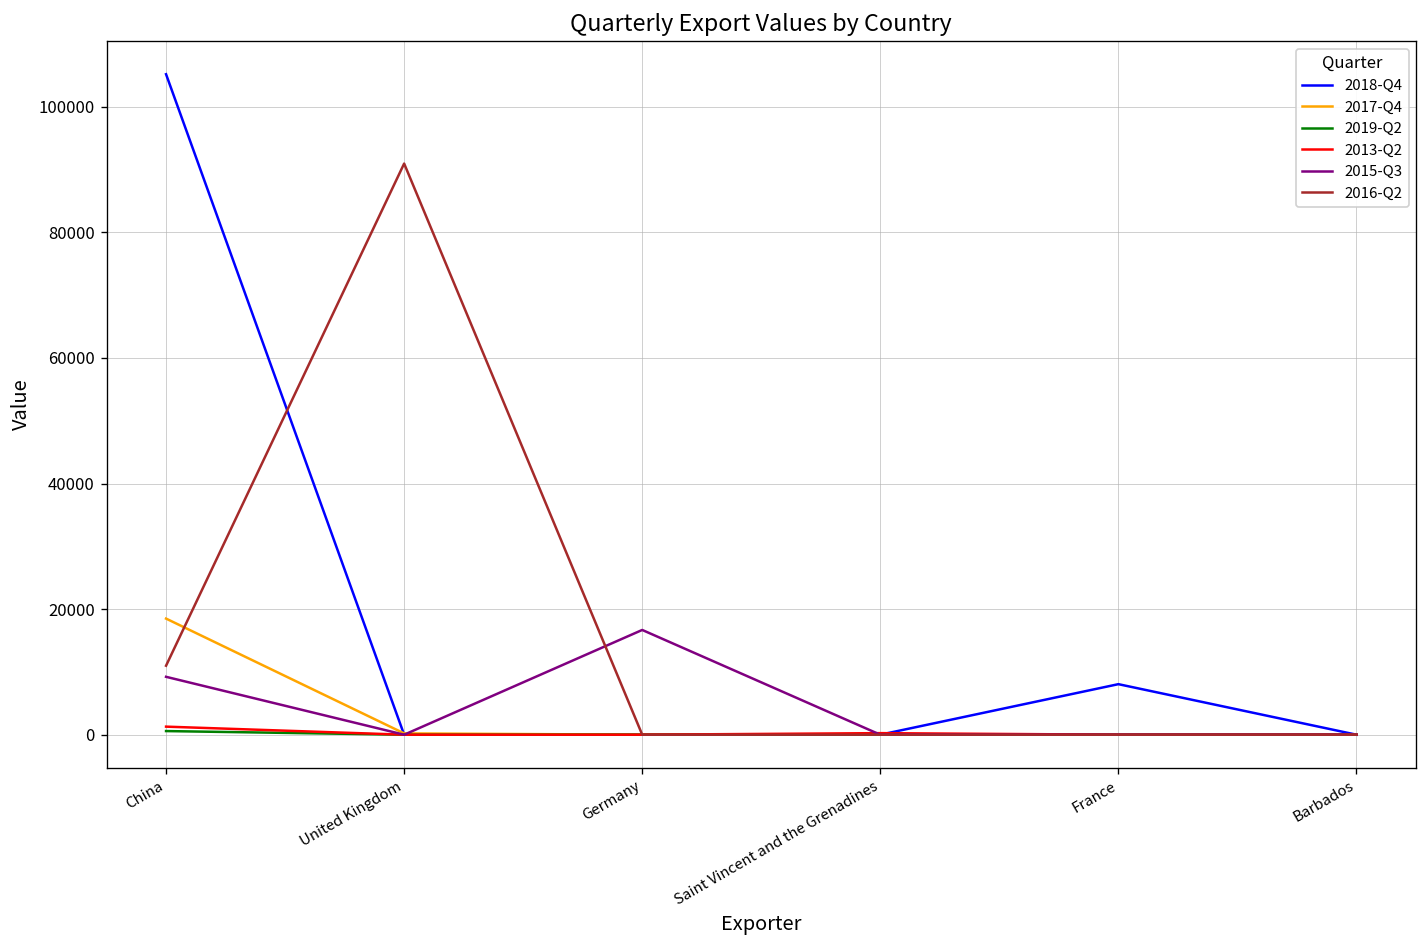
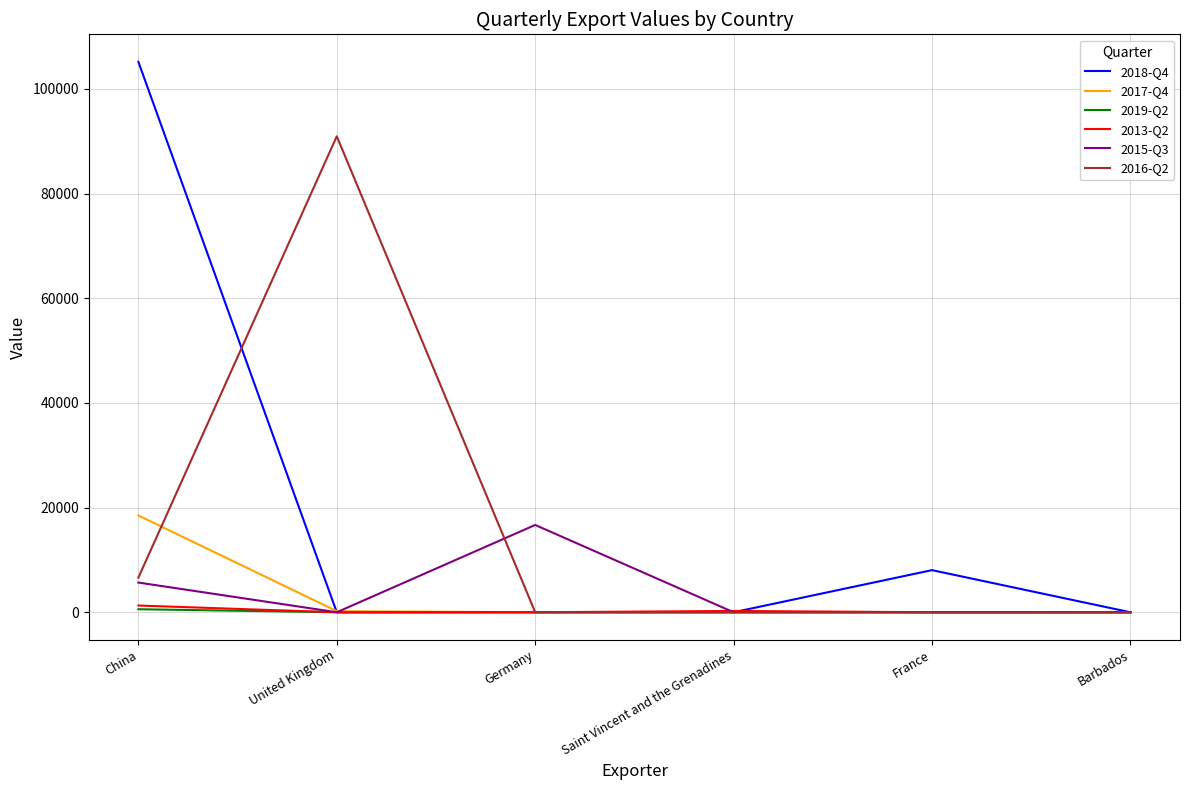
2015-Q3, China: 9000 -> 6000
2016-Q2, China: 11000 -> 7000
